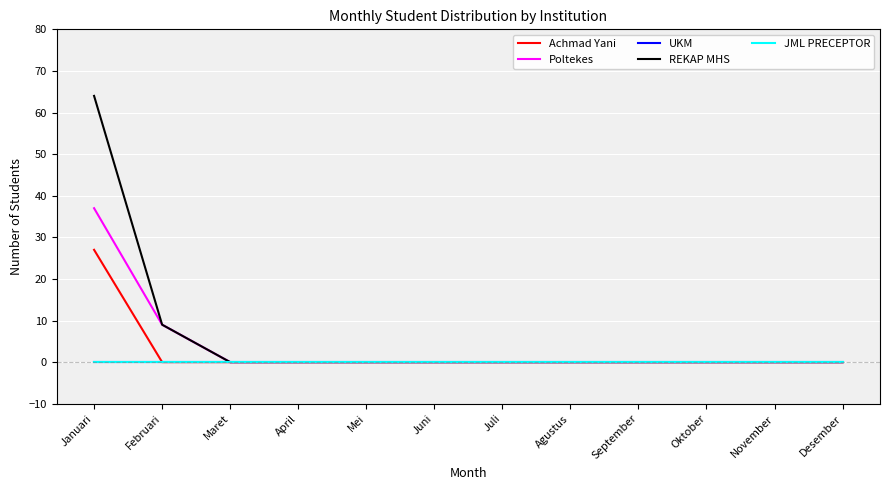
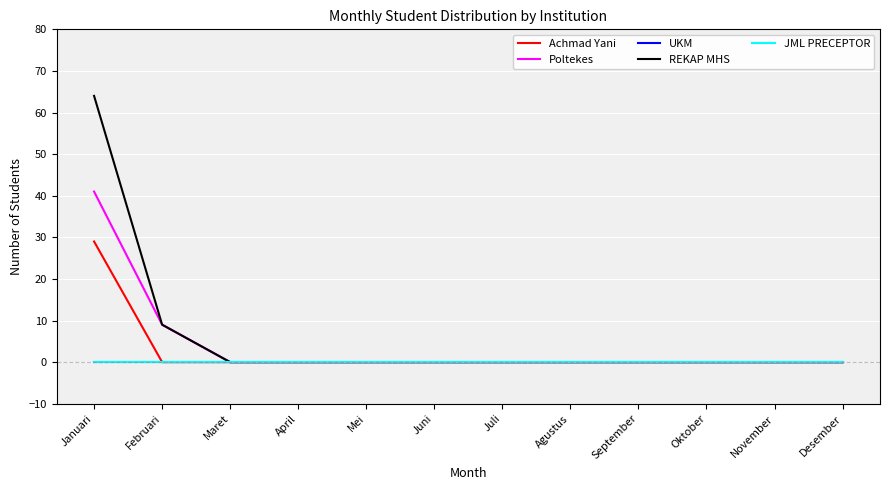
Achmad Yani, Januari: 27 -> 29
Poltekes, Januari: 37 -> 41
